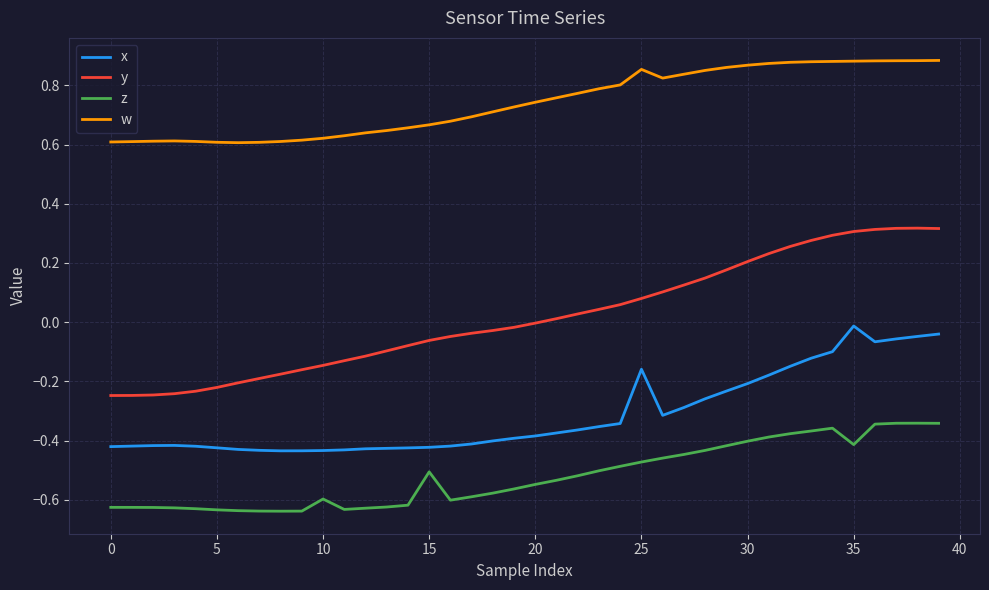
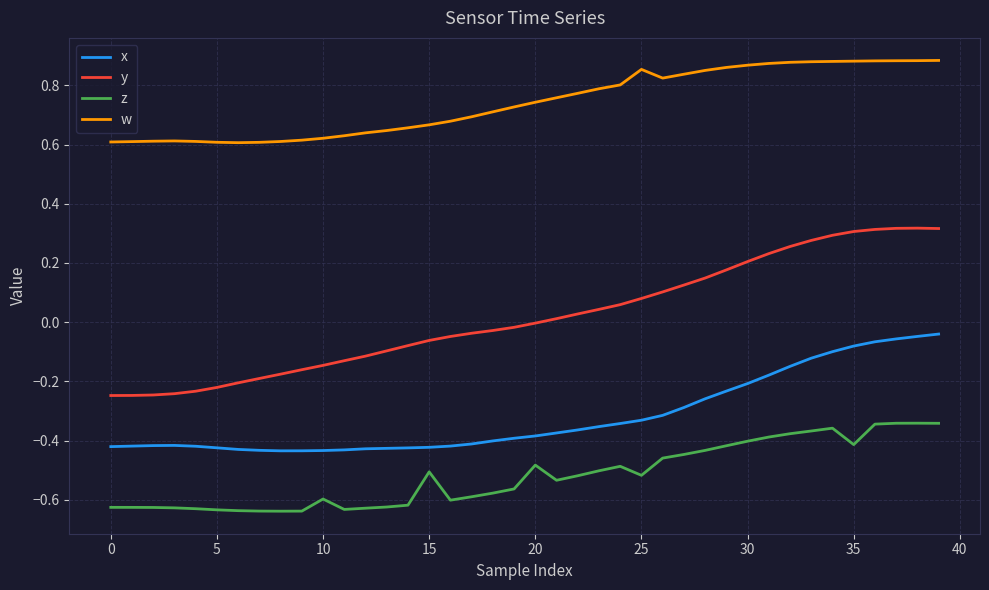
z, 20: -0.55 -> -0.48
x, 25: -0.16 -> -0.33
z, 25: -0.47 -> -0.52
x, 35: -0.01 -> -0.08
